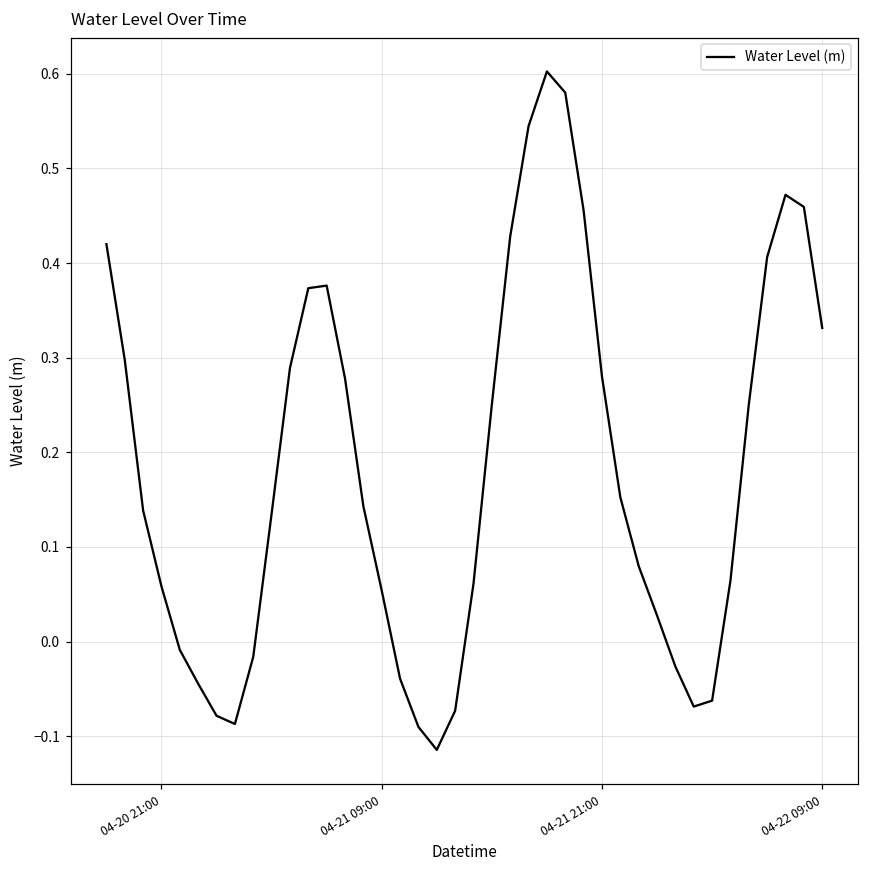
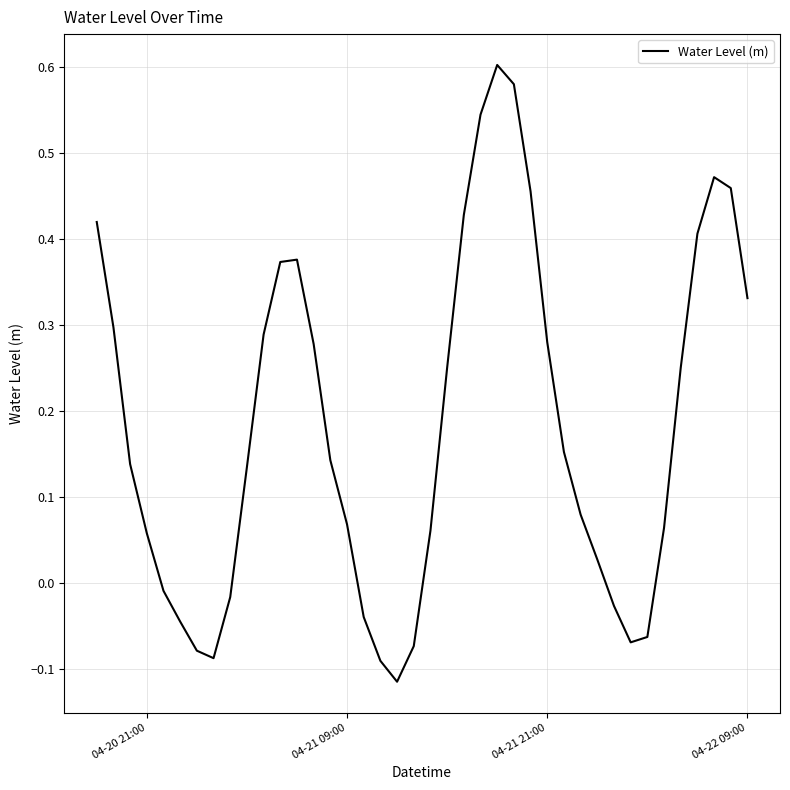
04-21 09:00: 0.05 -> 0.07
